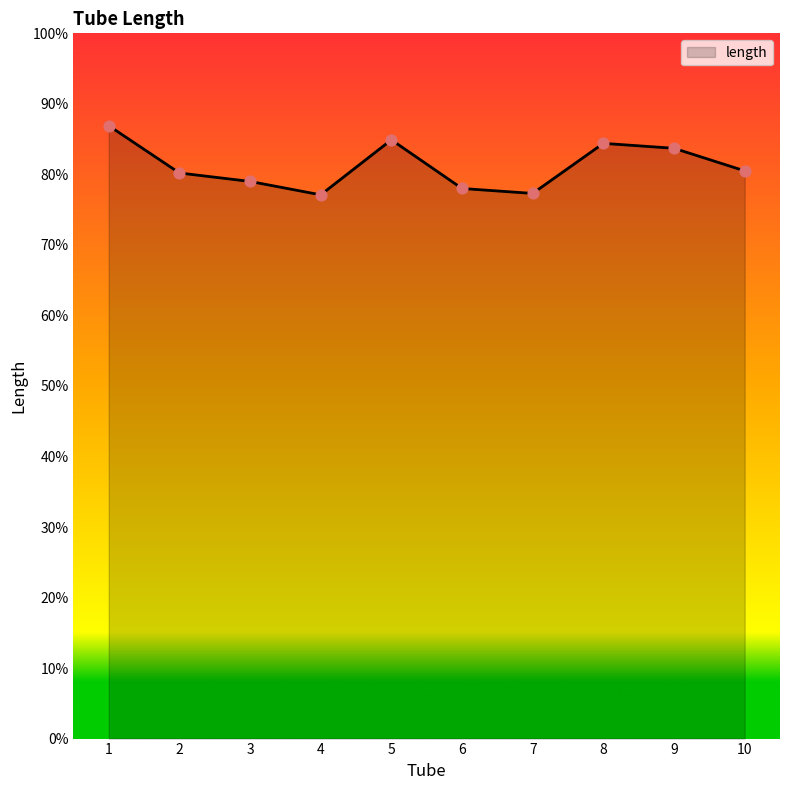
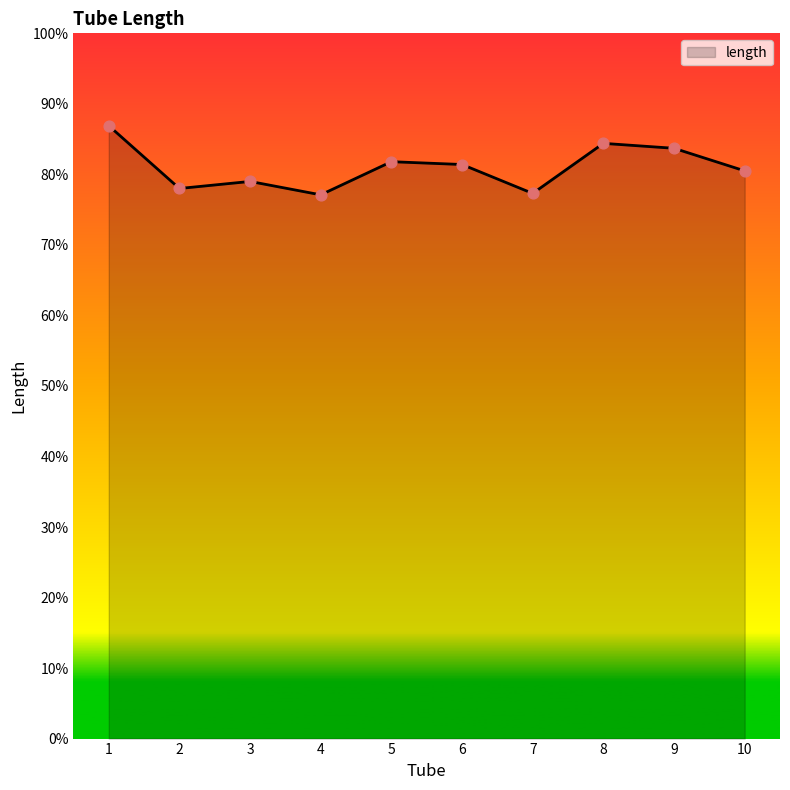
2: 80% -> 78%
5: 85% -> 82%
6: 78% -> 81%
